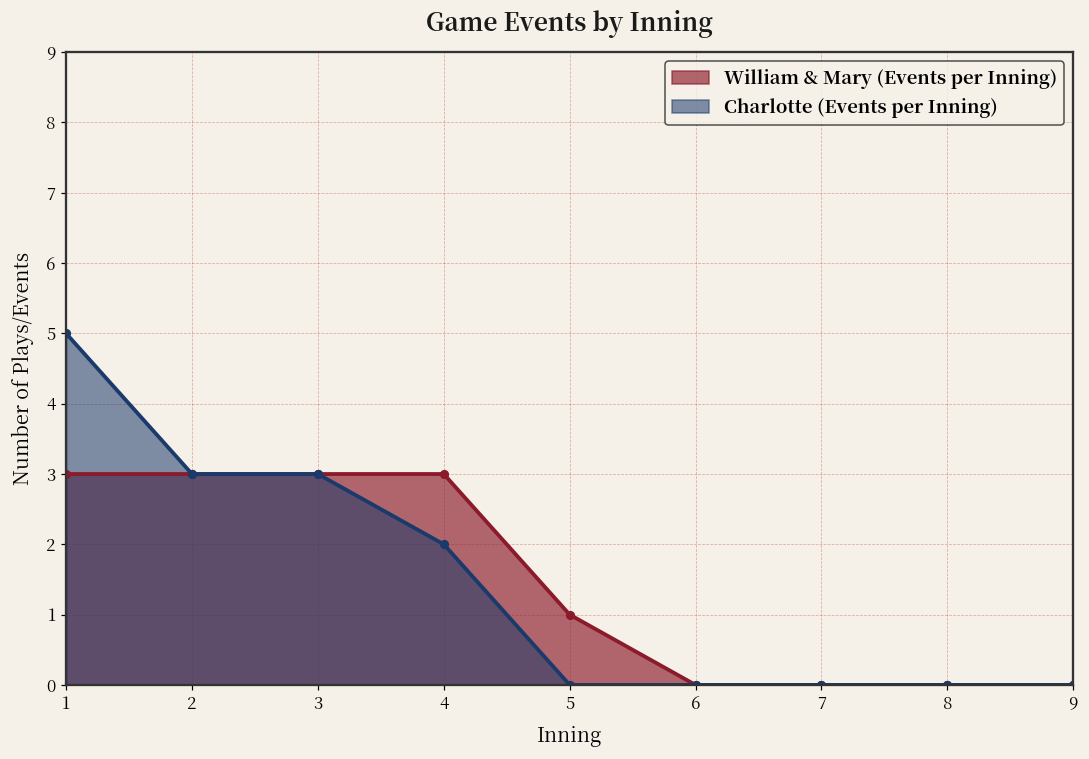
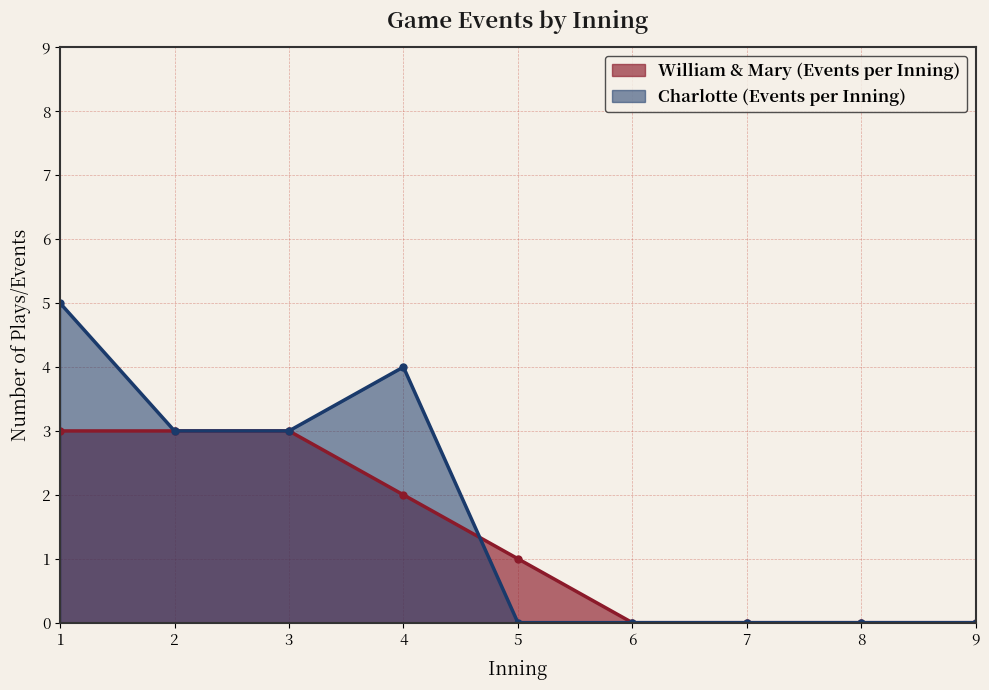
William & Mary (Events per Inning), 4: 3 -> 2
Charlotte (Events per Inning), 4: 2 -> 4
